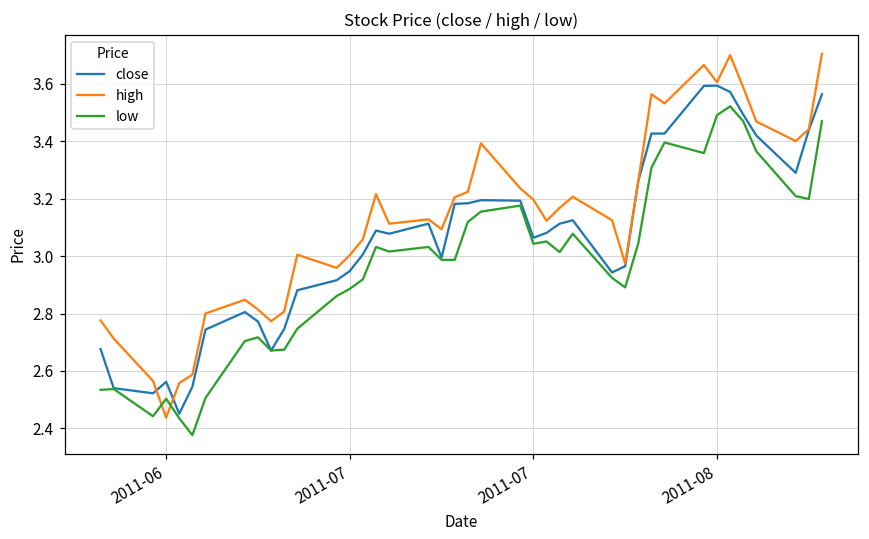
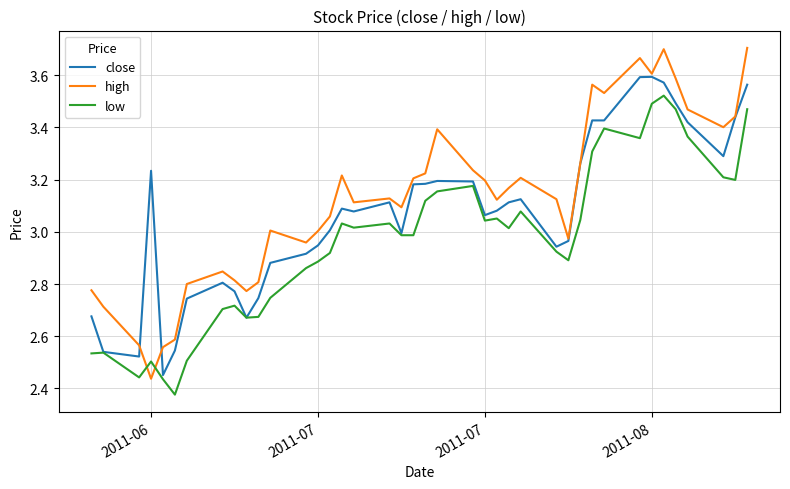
close, 2011-06: 2.56 -> 3.23
